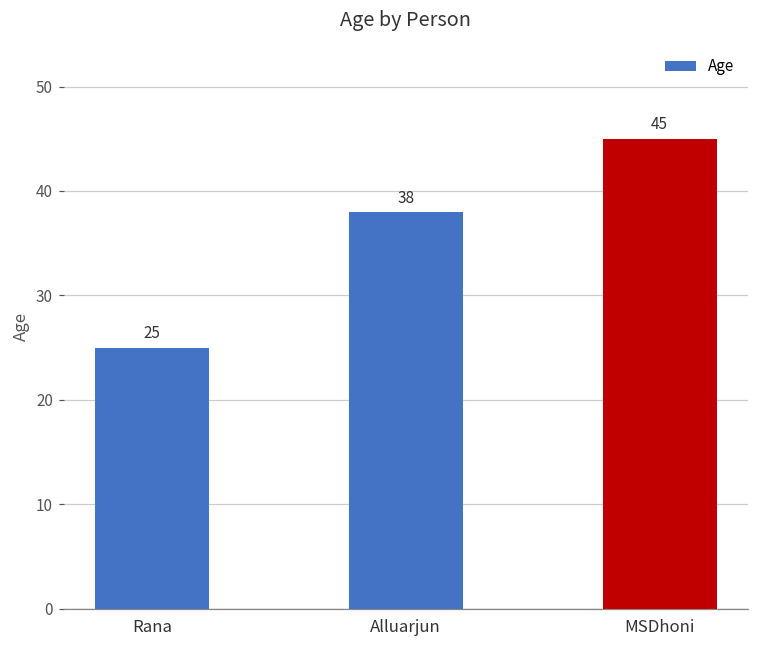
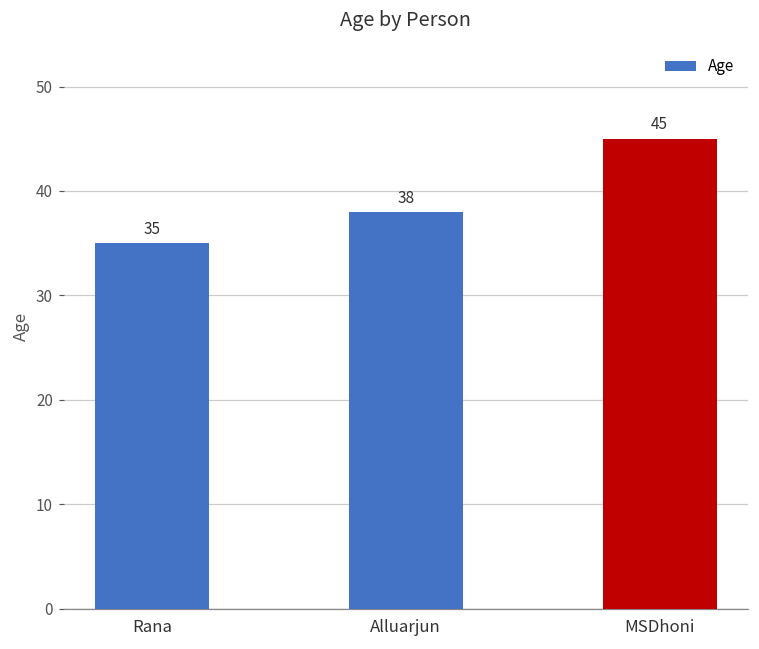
Rana: 25 -> 35
